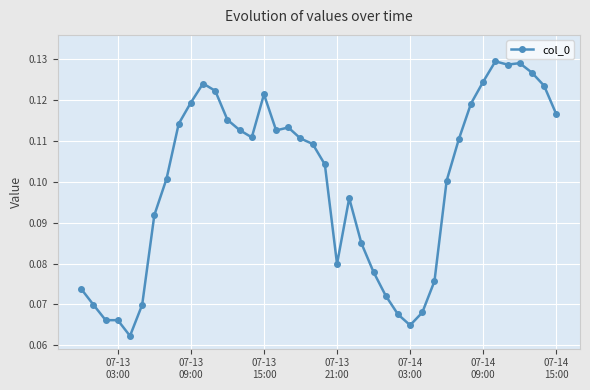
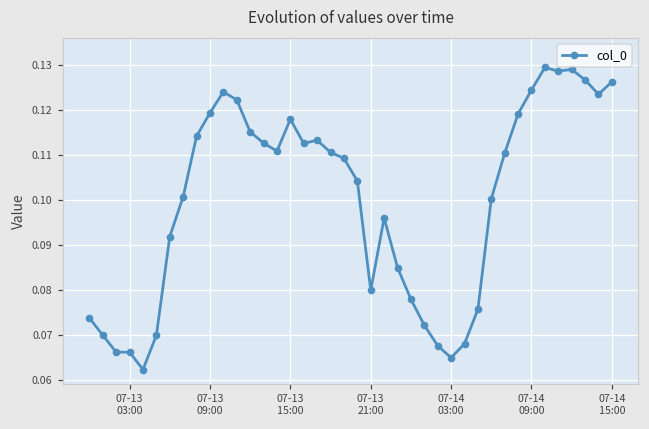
07-13 15:00: 0.121 -> 0.118
07-14 15:00: 0.117 -> 0.126
